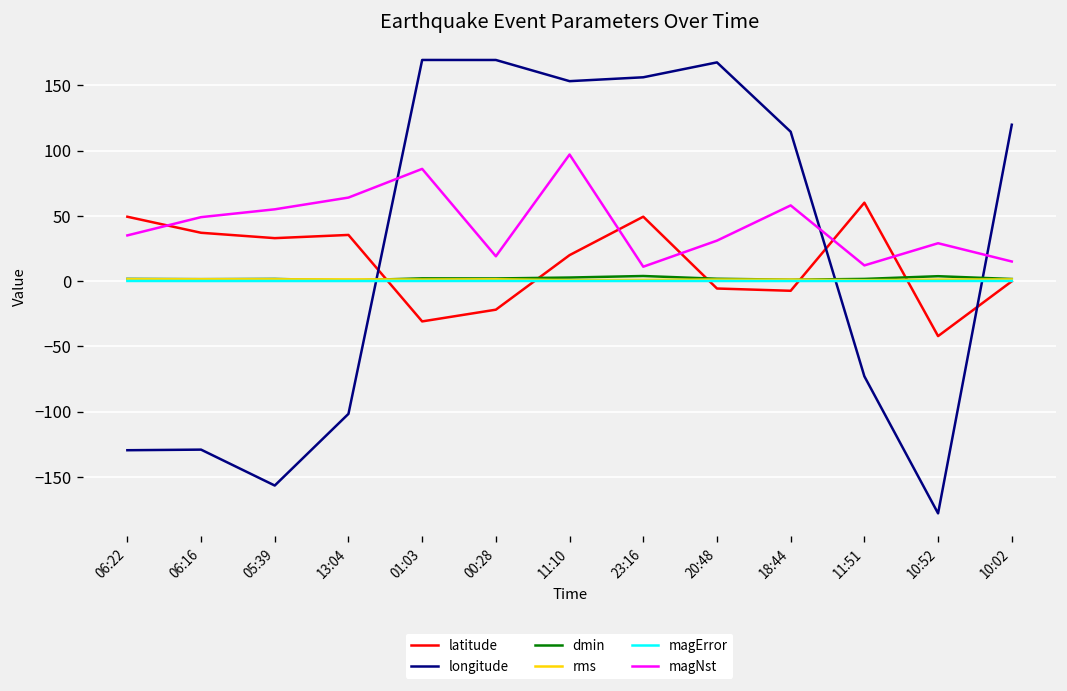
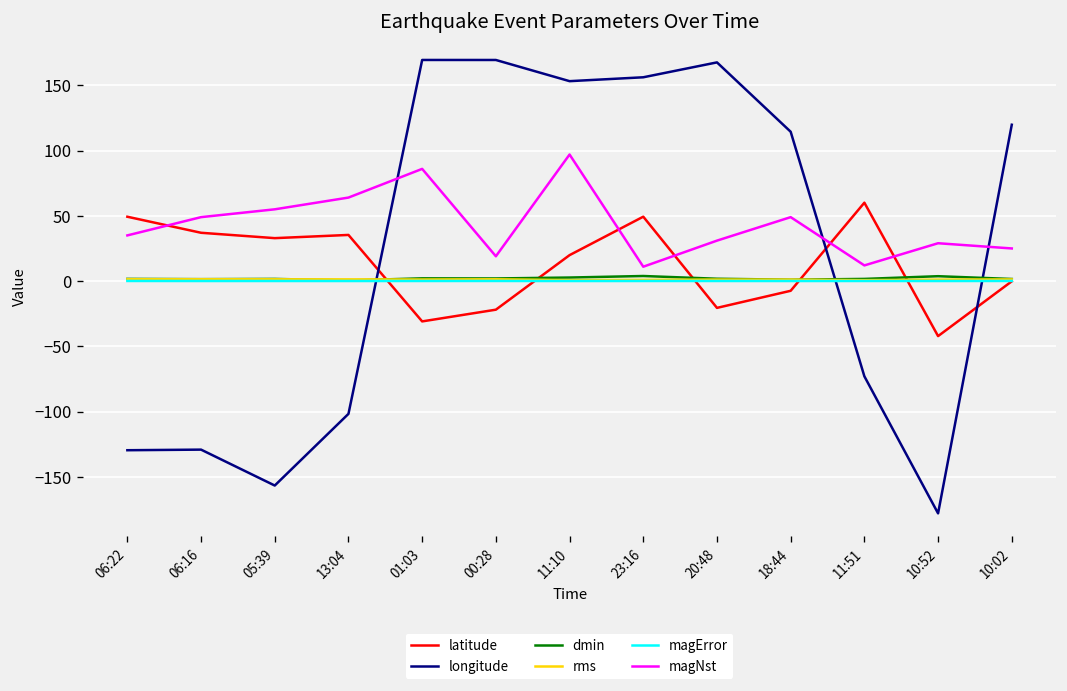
latitude, 20:48: -6 -> -21
magNst, 18:44: 58 -> 49
magNst, 10:02: 15 -> 25
